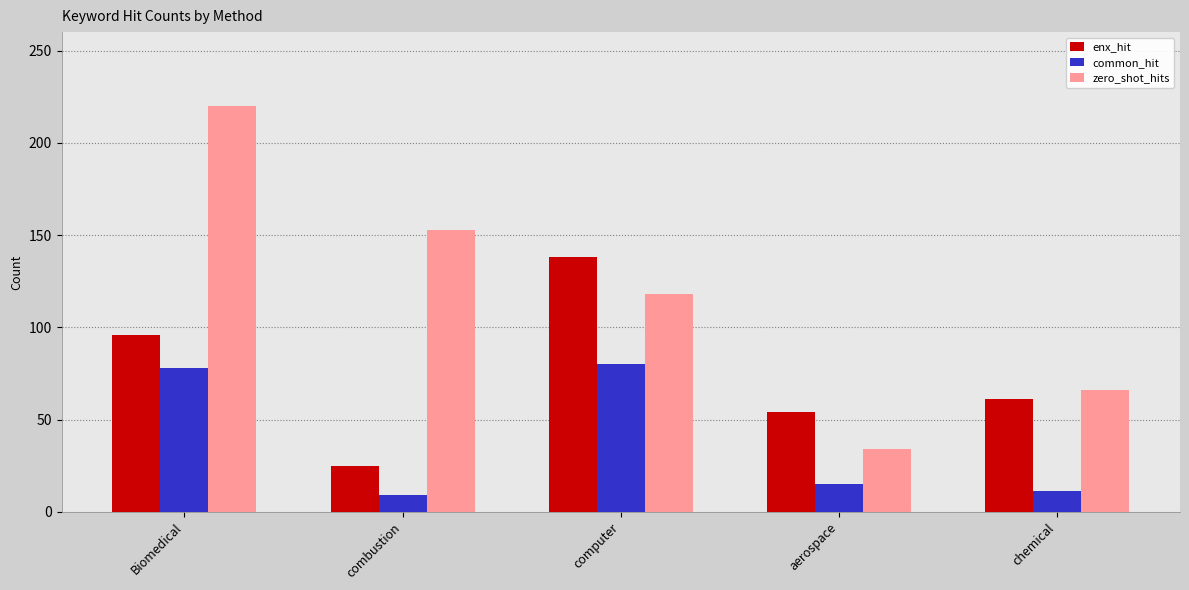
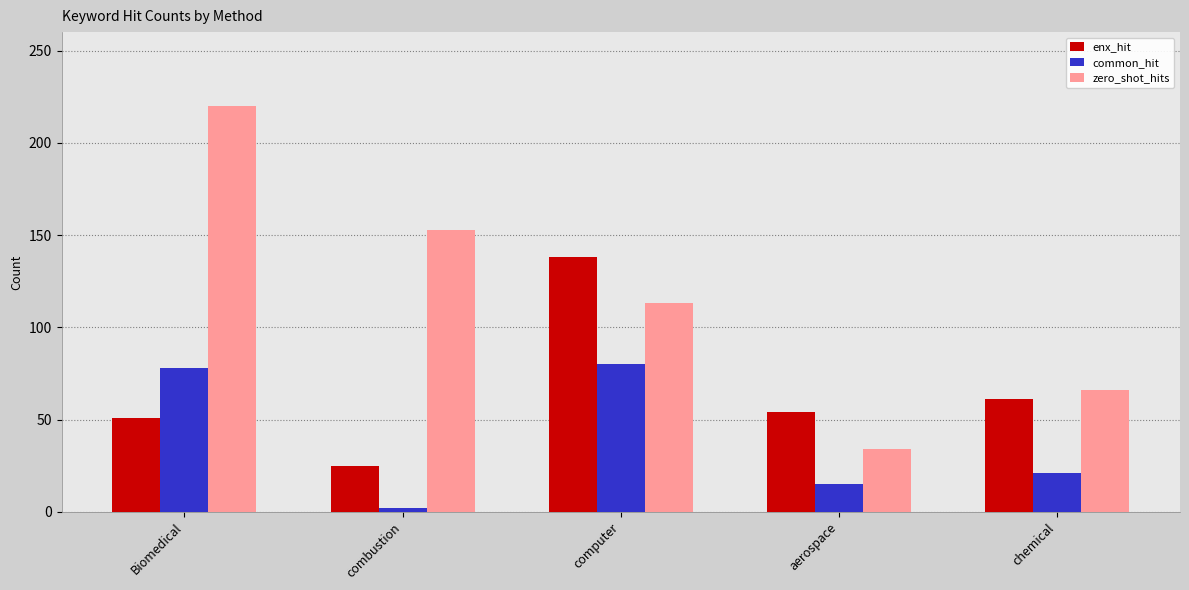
enx_hit, Biomedical: 96 -> 51
common_hit, combustion: 9 -> 2
zero_shot_hits, computer: 118 -> 113
common_hit, chemical: 11 -> 21
